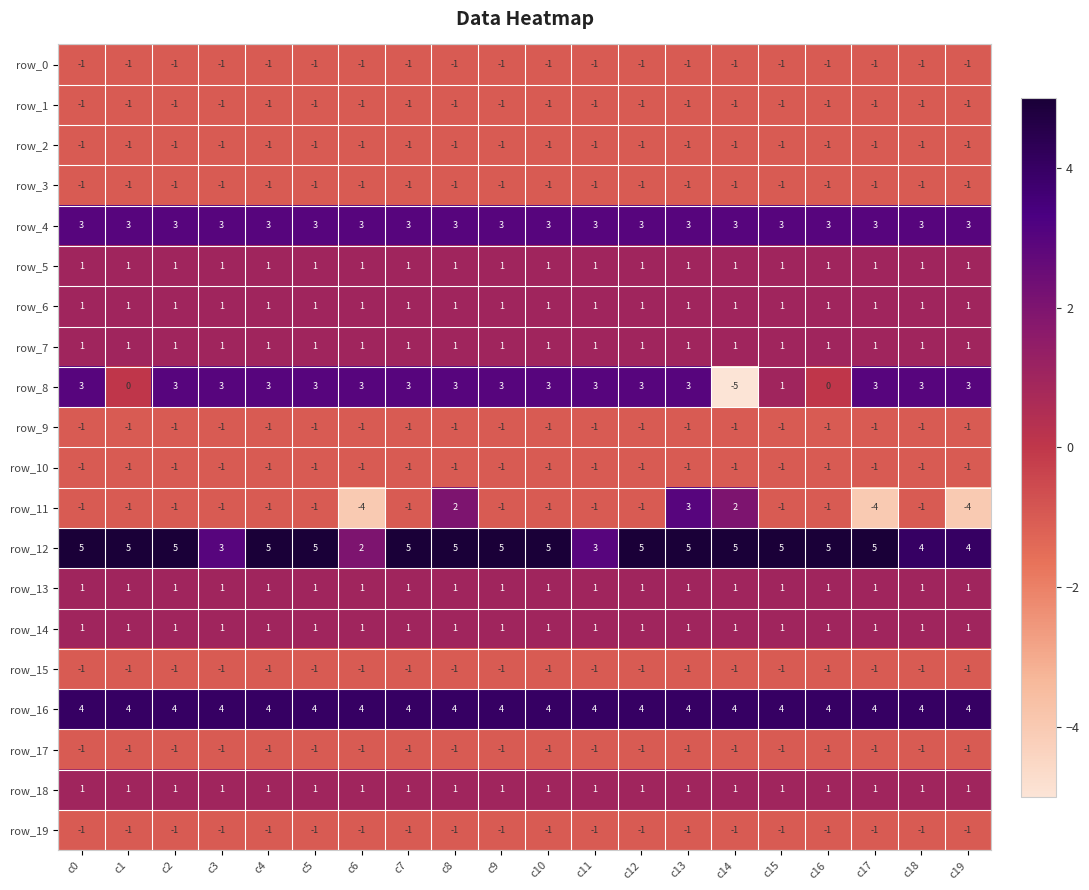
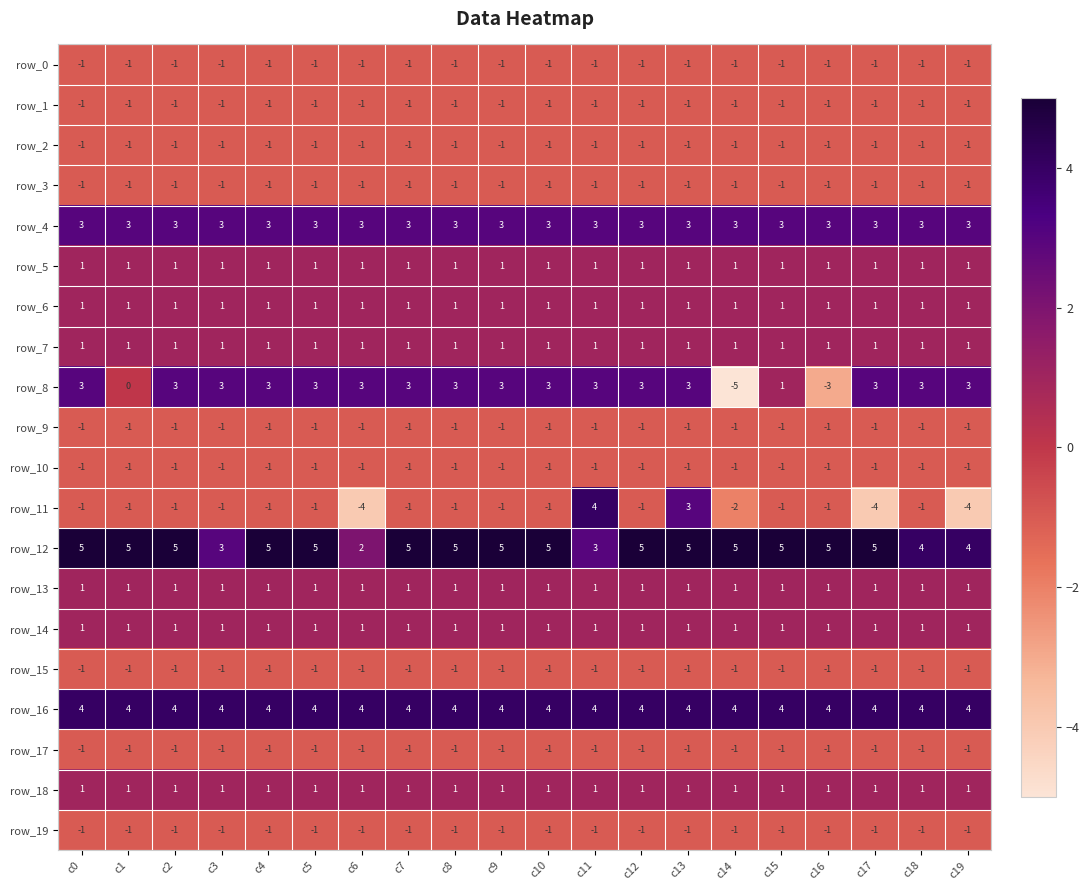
row_8, c16: 0 -> -3
row_11, c8: 2 -> -1
row_11, c11: -1 -> 4
row_11, c14: 2 -> -2
